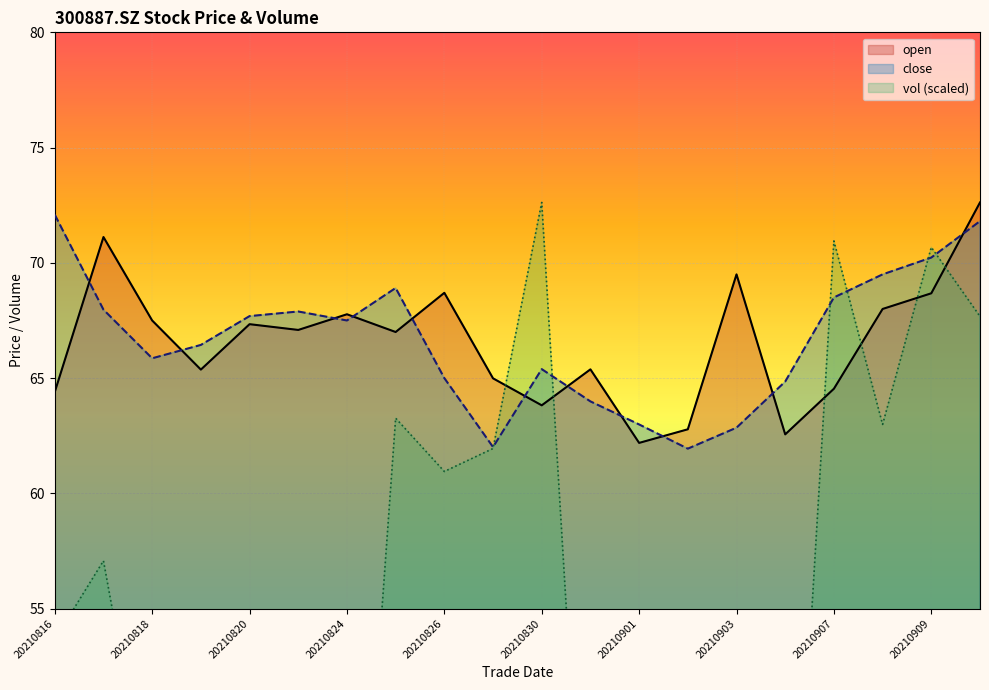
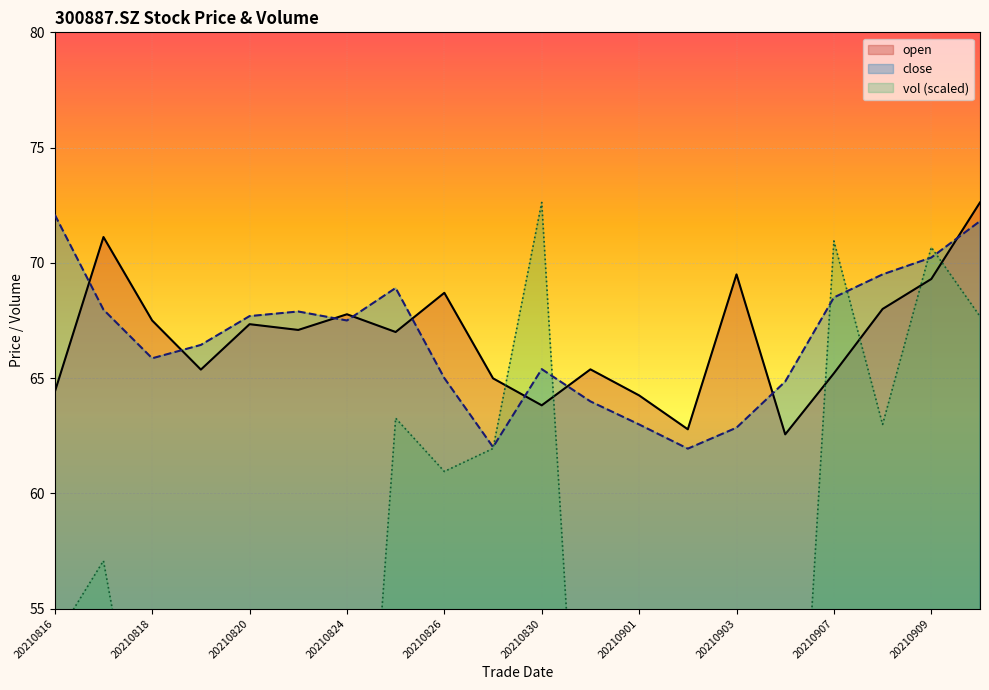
open, 20210901: 62.2 -> 64.3
open, 20210907: 64.5 -> 65.2
open, 20210909: 68.7 -> 69.3
